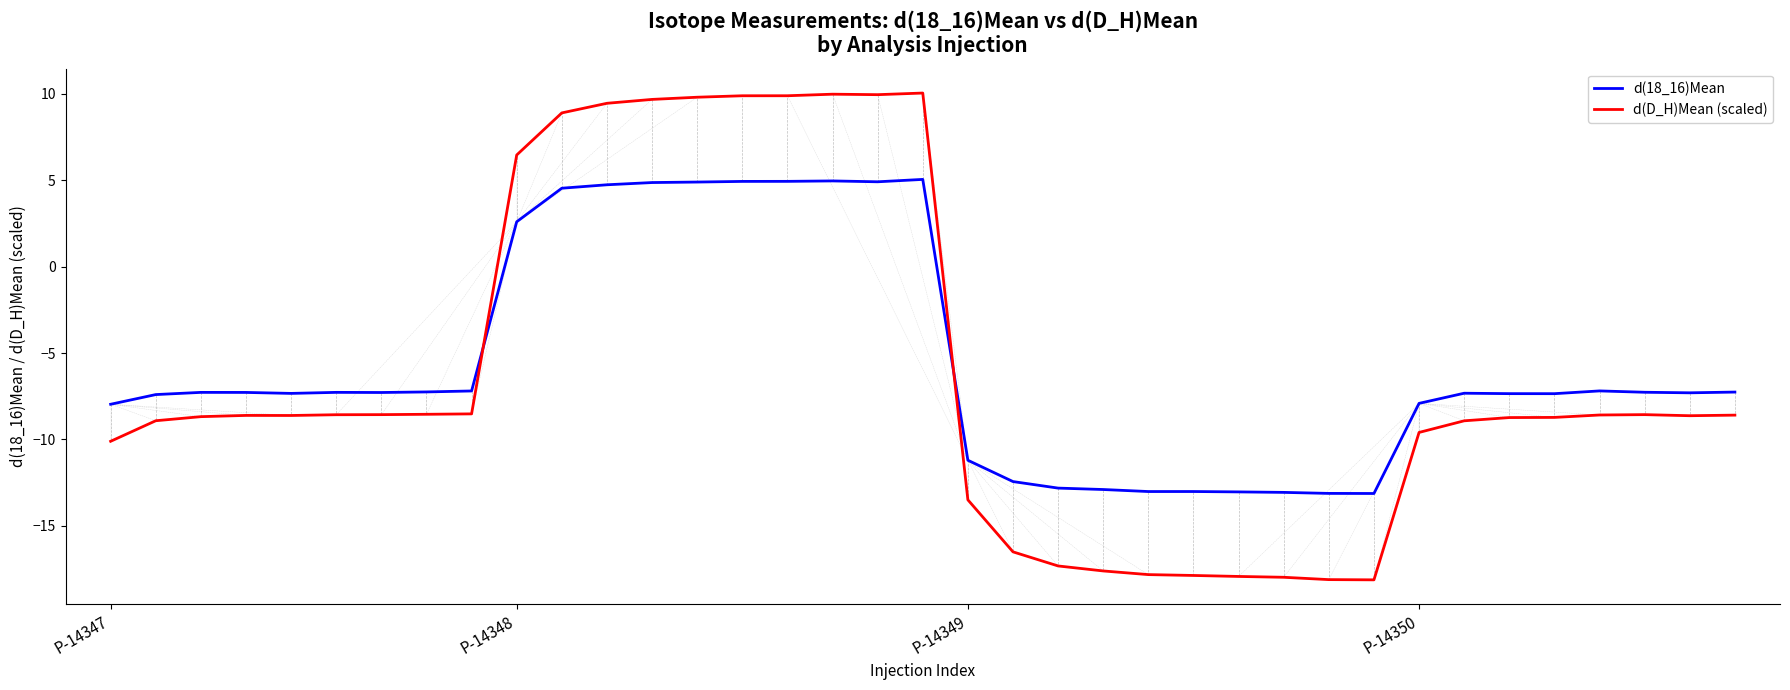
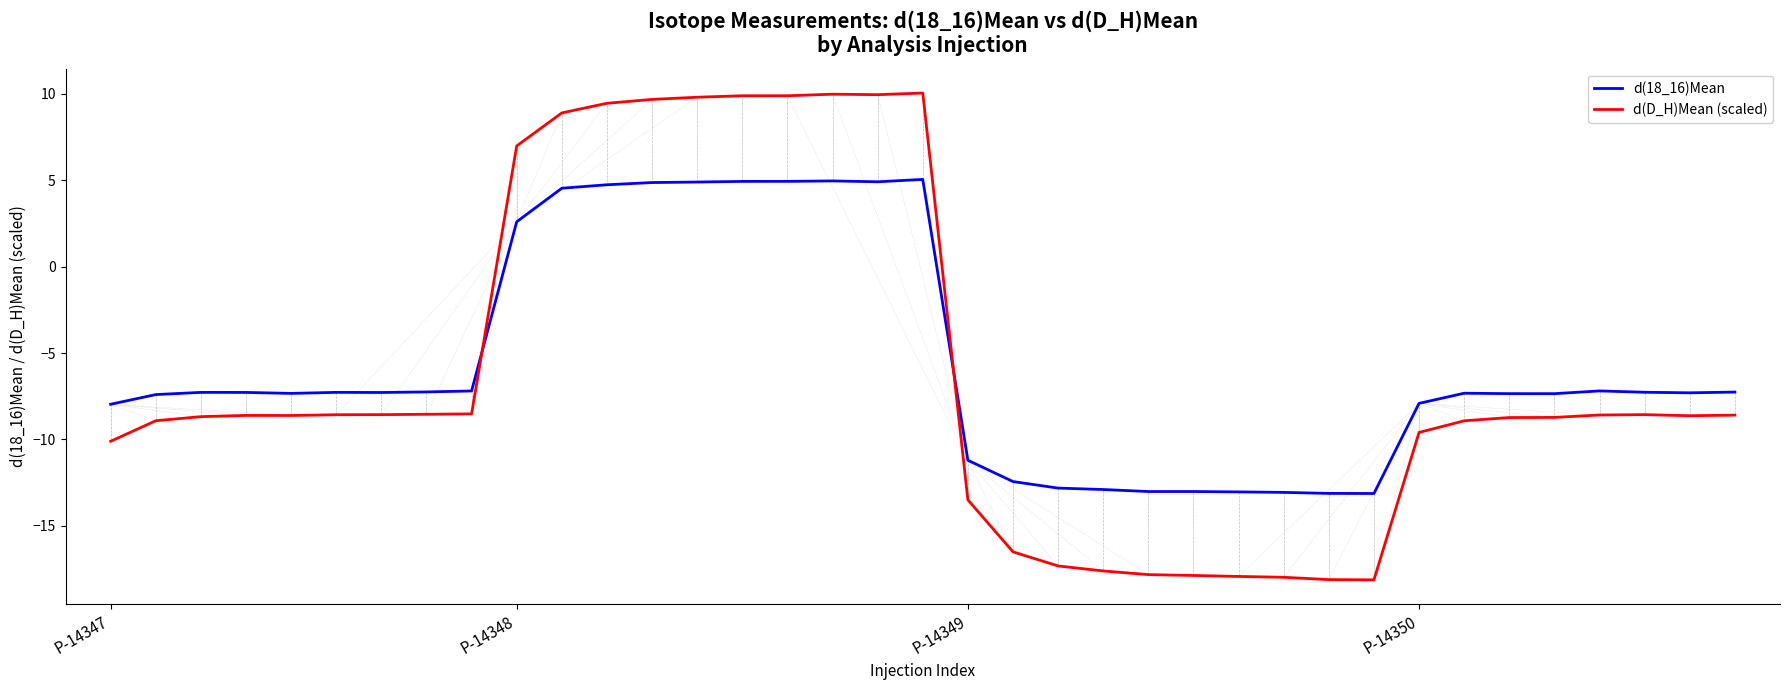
d(D_H)Mean (scaled), P-14348: 6.5 -> 7.0
